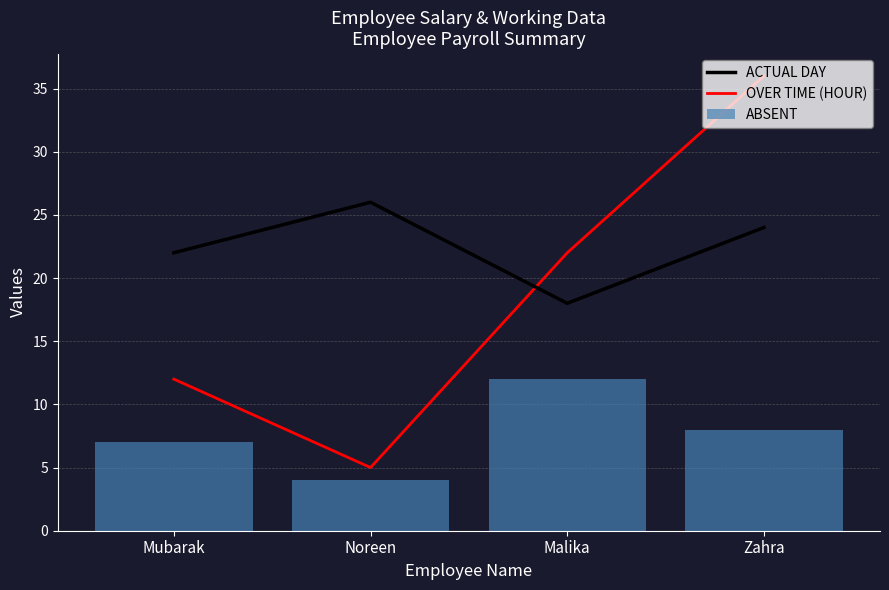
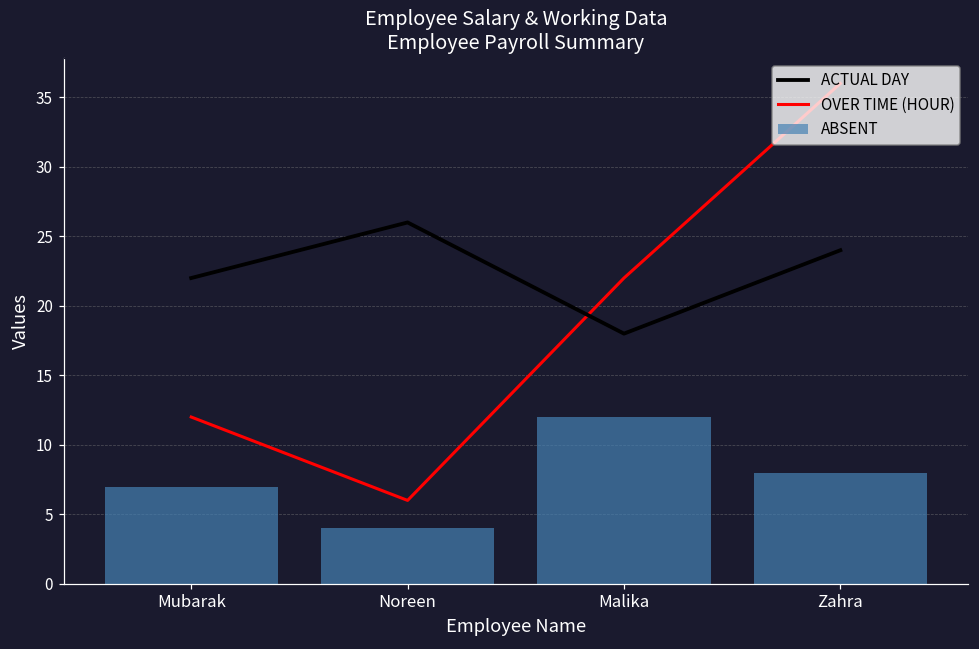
OVER TIME (HOUR), Noreen: 5 -> 6
